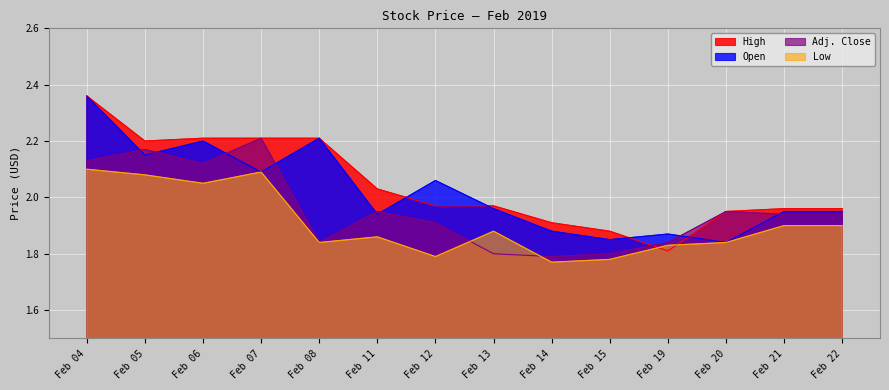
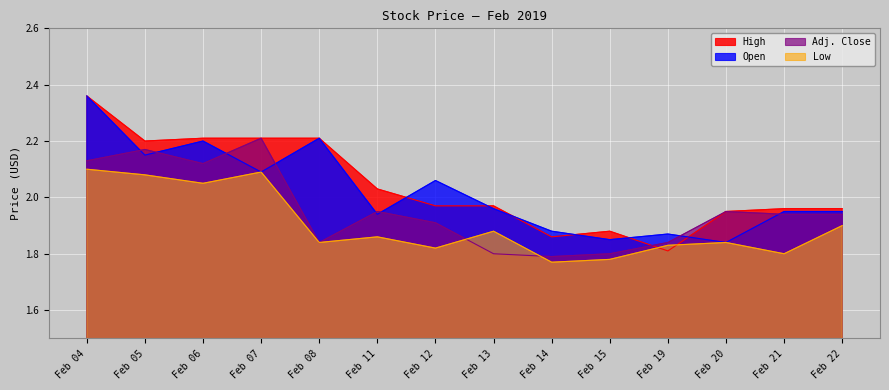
Low, Feb 12: 1.79 -> 1.82
High, Feb 14: 1.91 -> 1.86
Low, Feb 21: 1.9 -> 1.8
